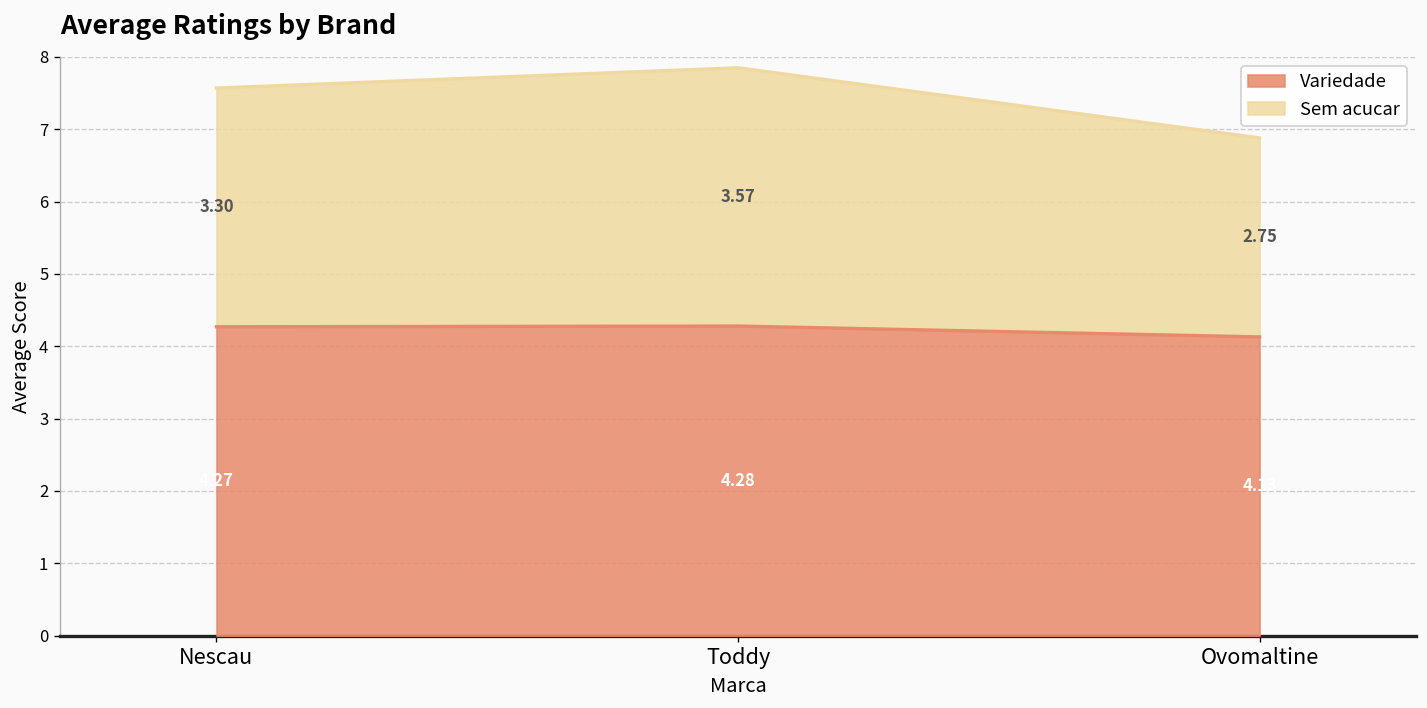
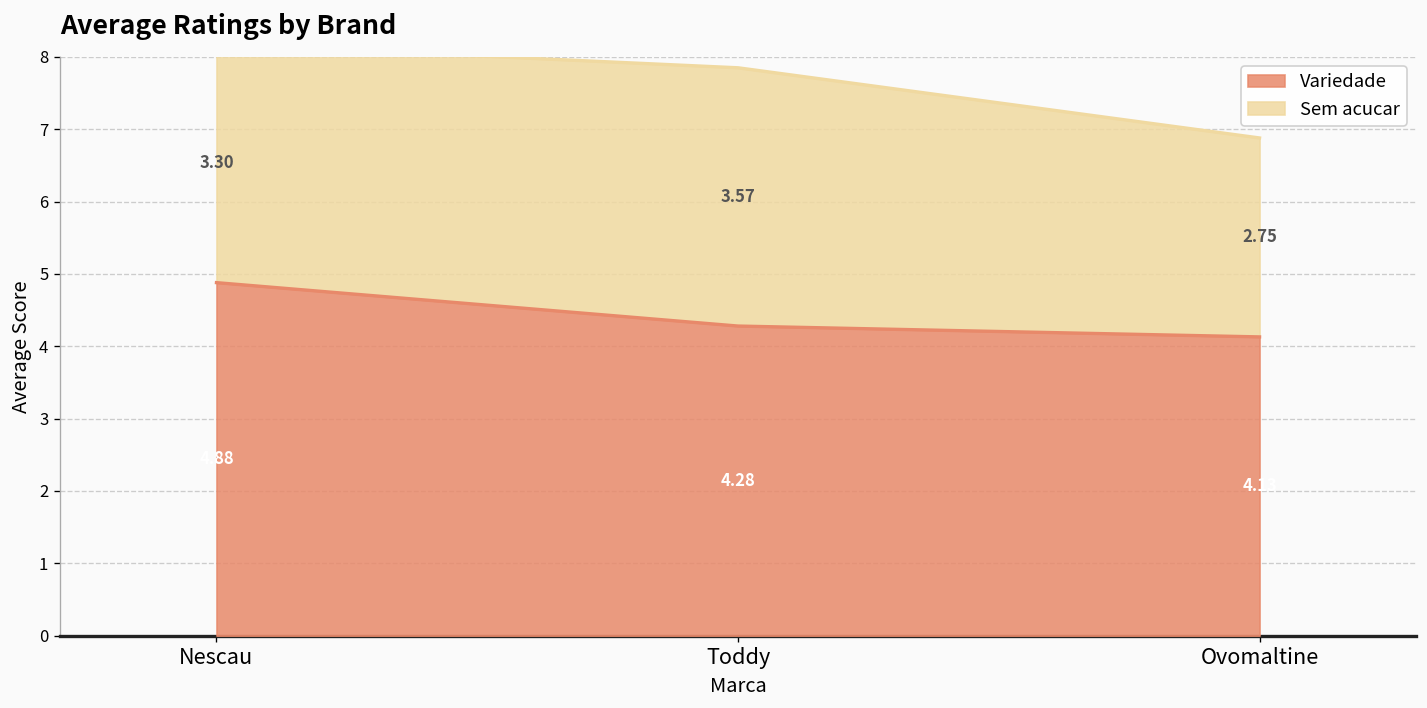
Variedade, Nescau: 4.3 -> 4.9
